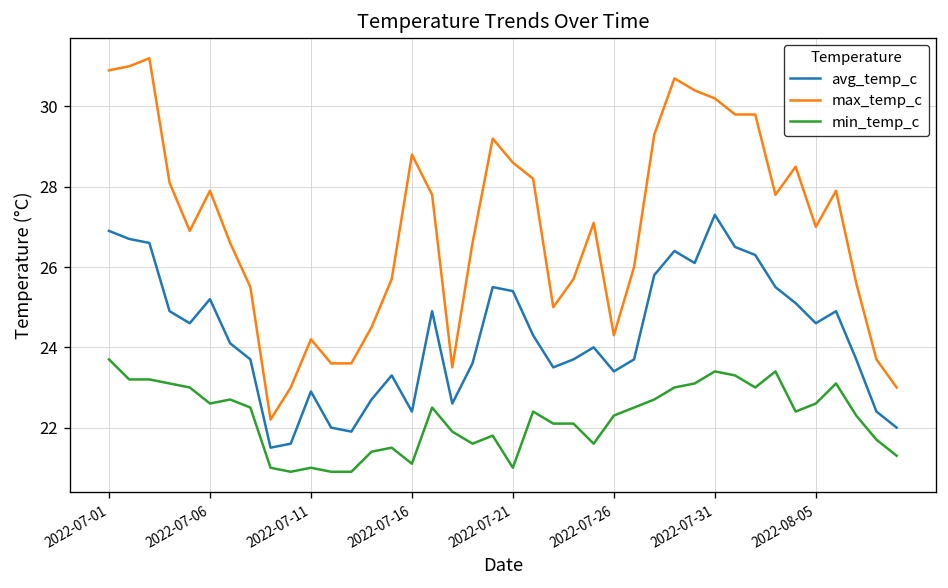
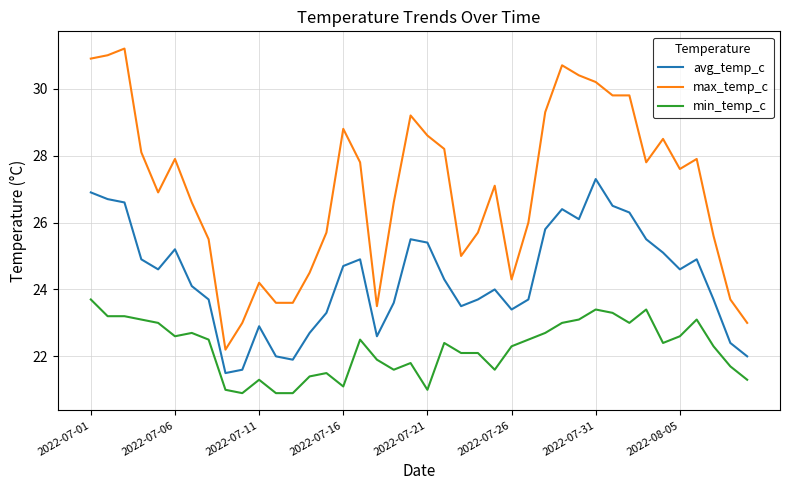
min_temp_c, 2022-07-11: 21.0 -> 21.3
avg_temp_c, 2022-07-16: 22.4 -> 24.7
max_temp_c, 2022-08-05: 27.0 -> 27.6
